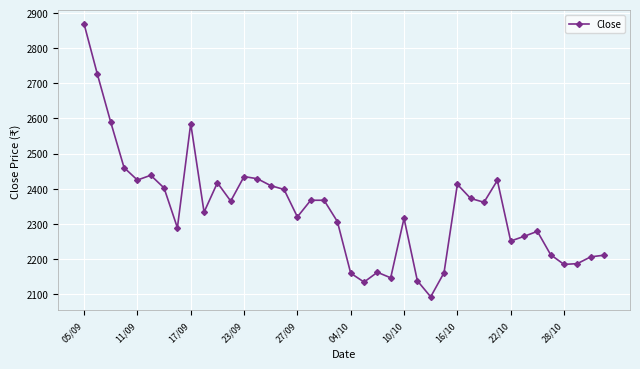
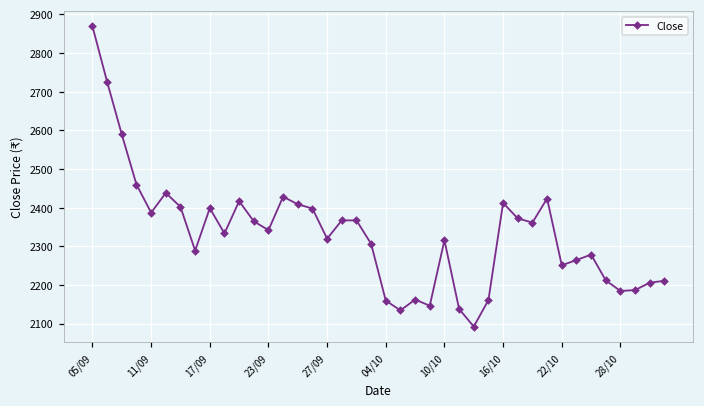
11/09: 2420 -> 2390
17/09: 2590 -> 2400
23/09: 2430 -> 2340
